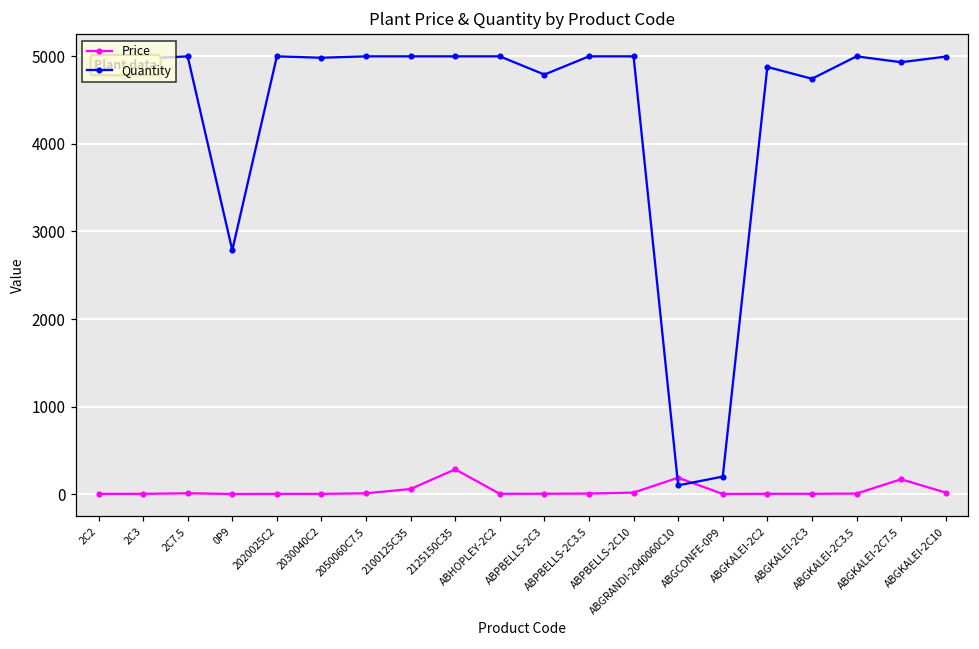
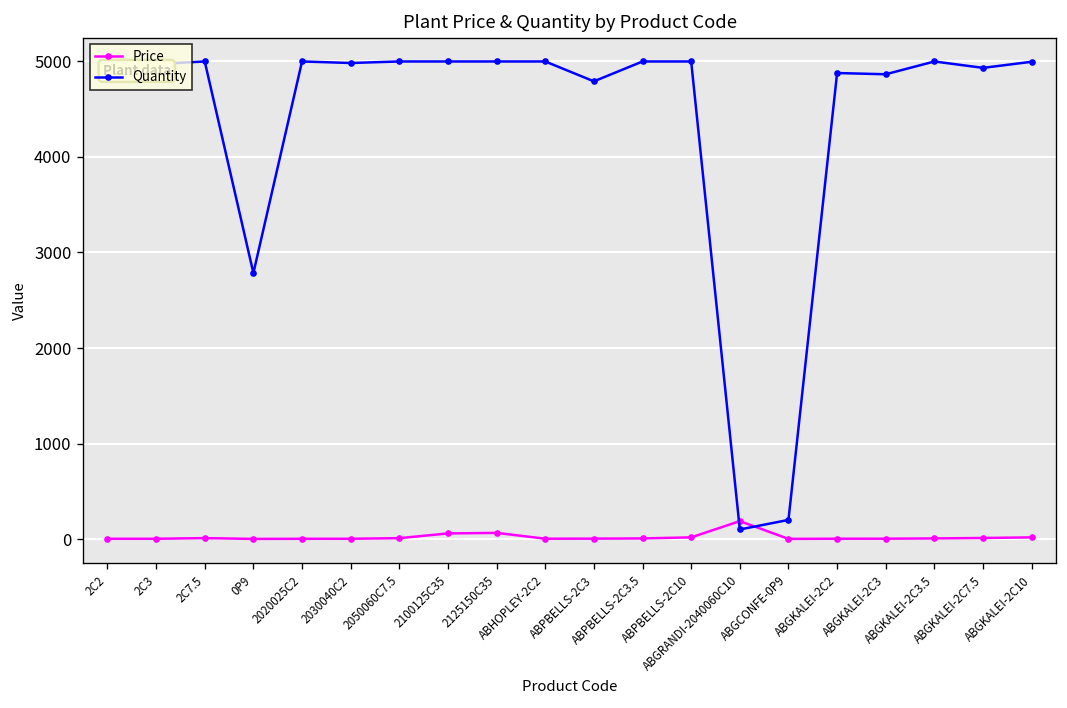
Price, 2125150C35: 300 -> 100
Quantity, ABGKALEI-2C3: 4700 -> 4900
Price, ABGKALEI-2C7.5: 200 -> 0
